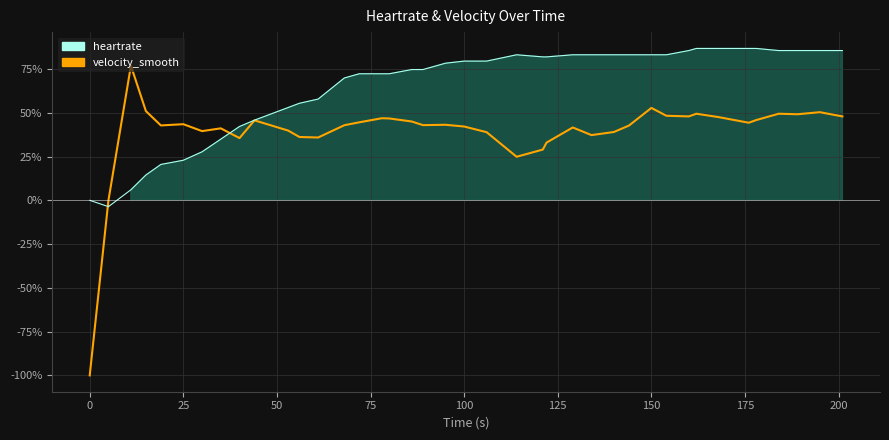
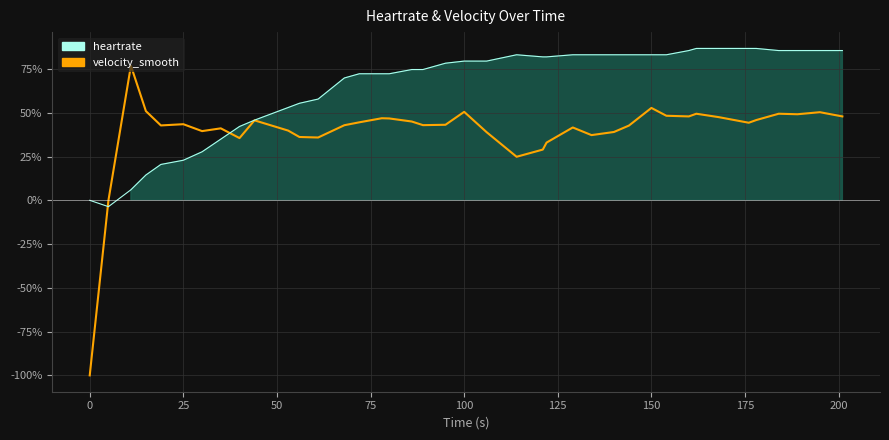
velocity_smooth, 100: 42% -> 51%
